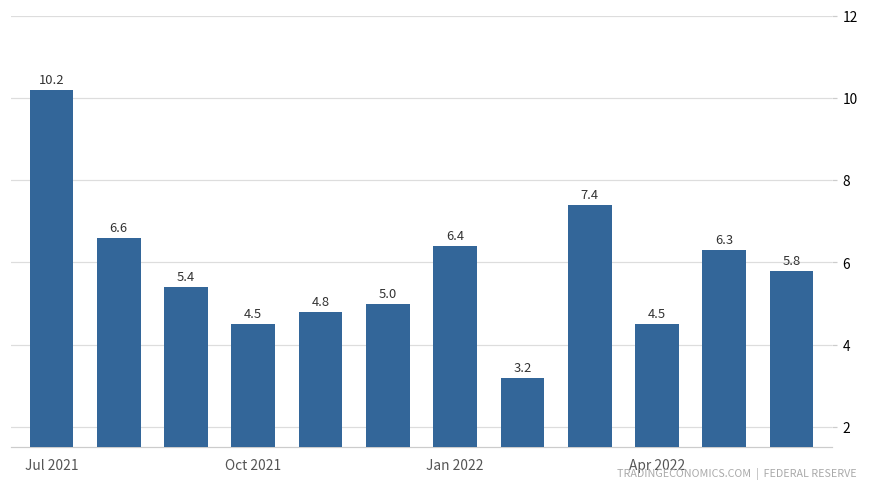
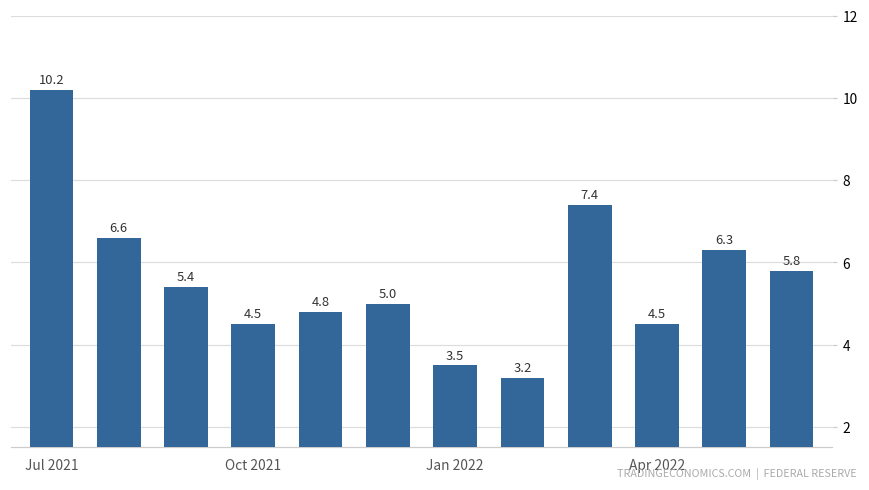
Jan 2022: 6.4 -> 3.5
